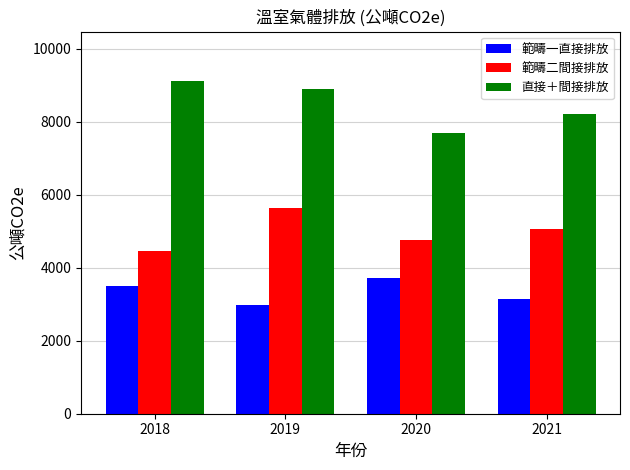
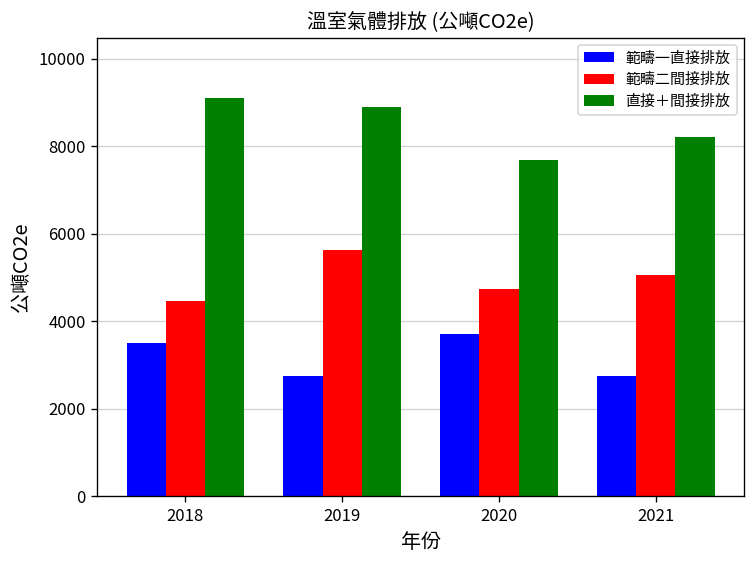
範疇一直接排放, 2019: 3000 -> 2700
範疇一直接排放, 2021: 3200 -> 2800
